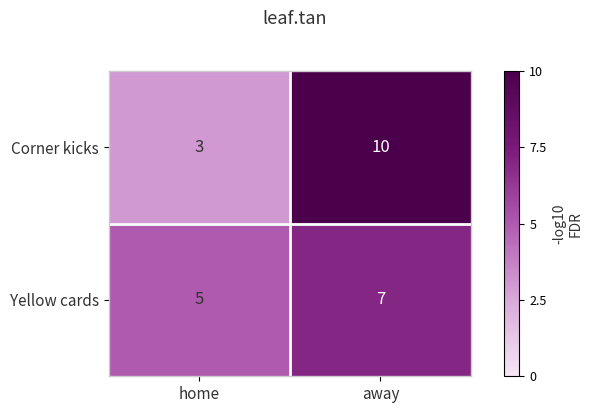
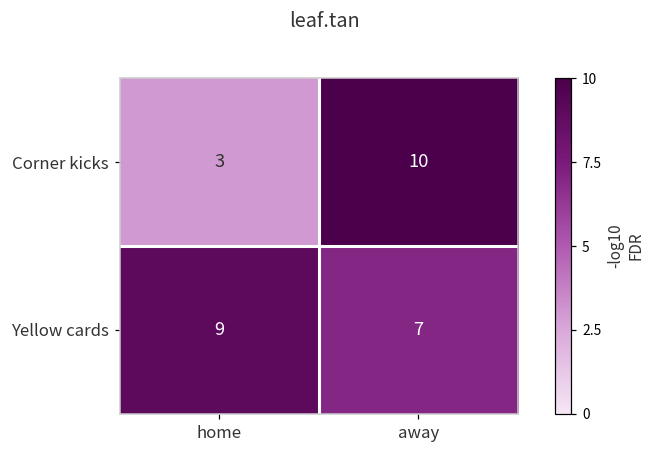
Yellow cards, home: 5 -> 9
